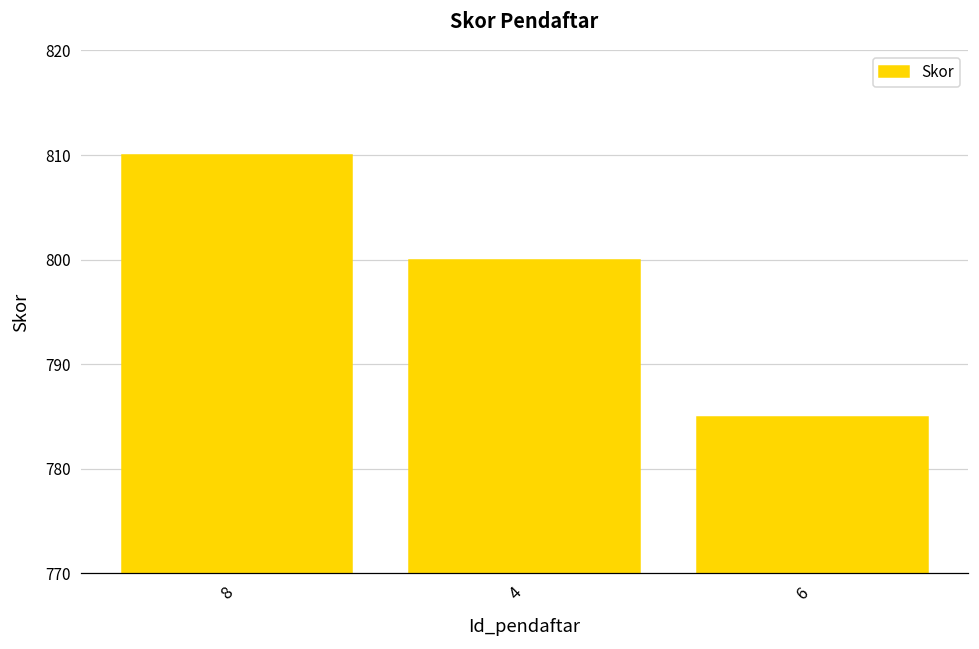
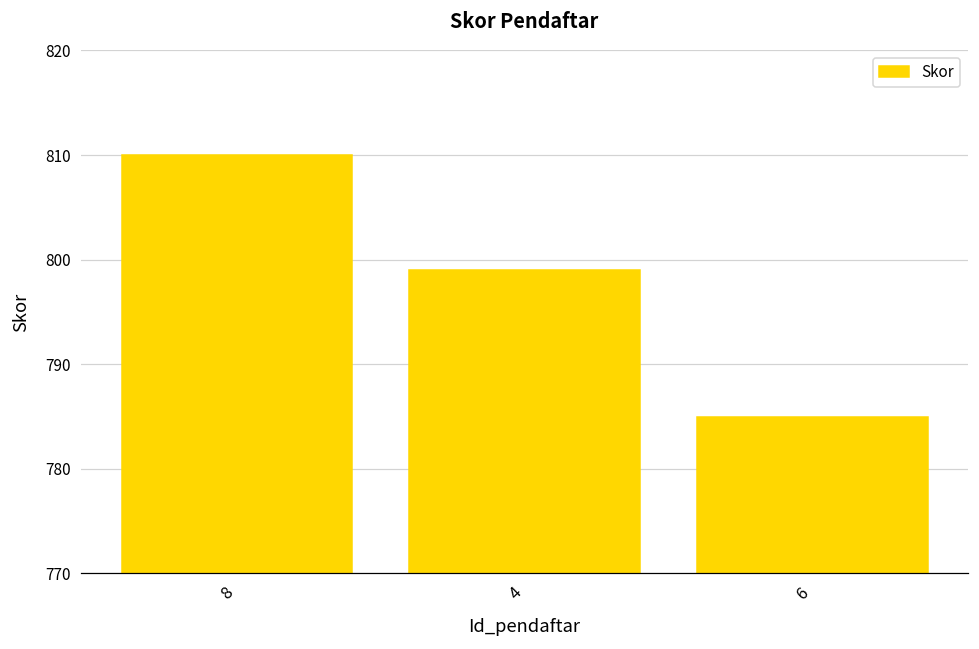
4: 800 -> 799
